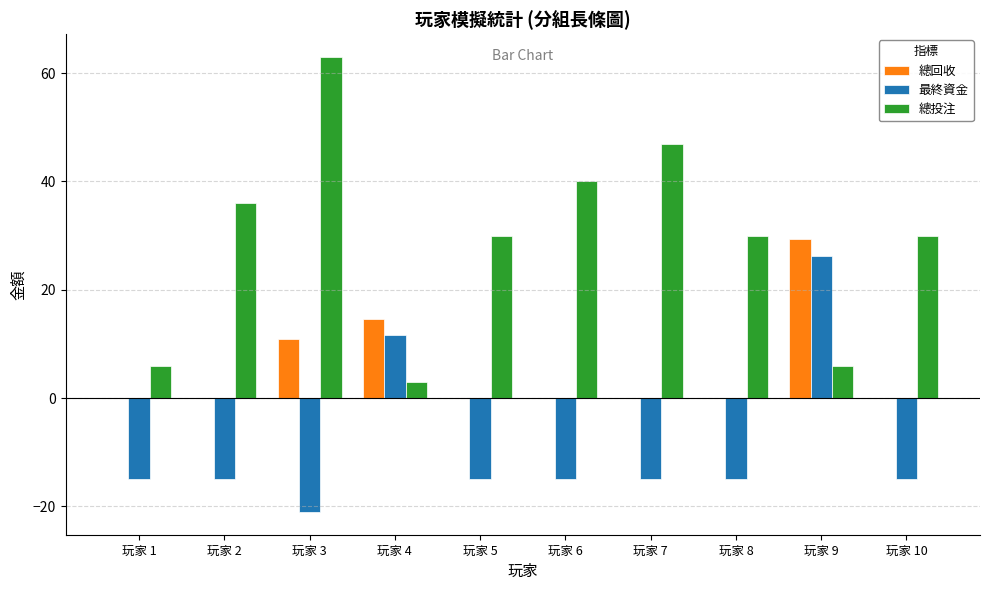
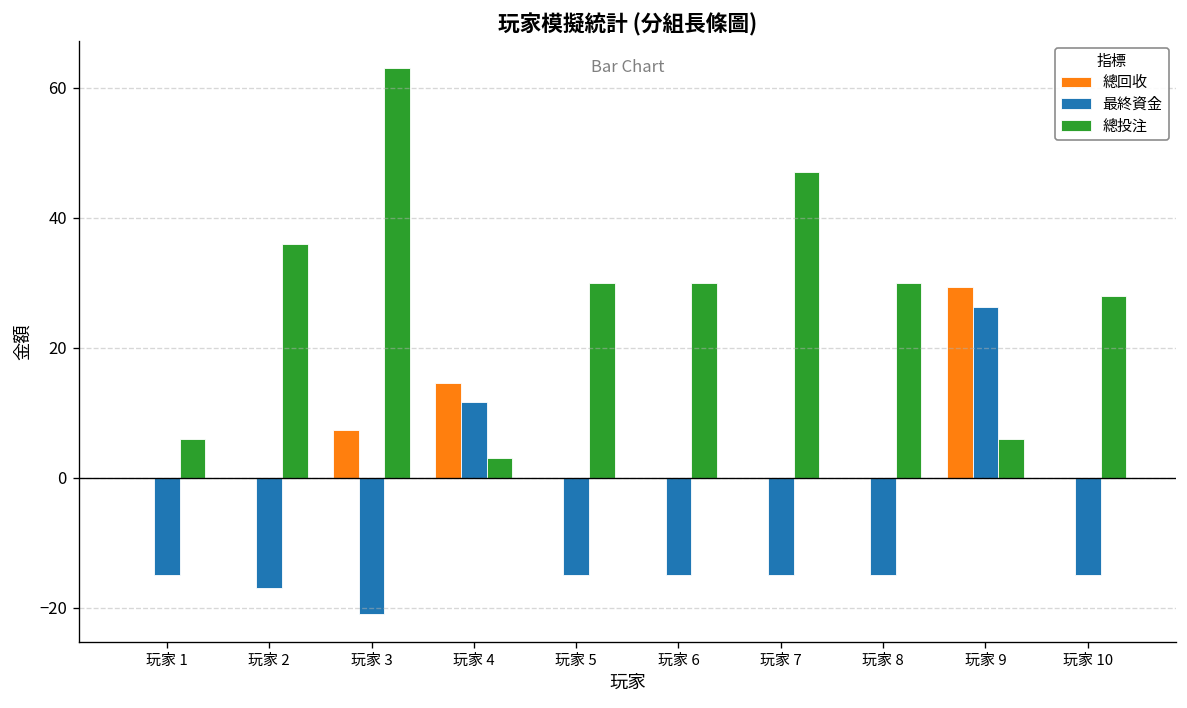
最終資金, 玩家 2: -15 -> -17
總回收, 玩家 3: 11 -> 7
總投注, 玩家 6: 40 -> 30
總投注, 玩家 10: 30 -> 28
